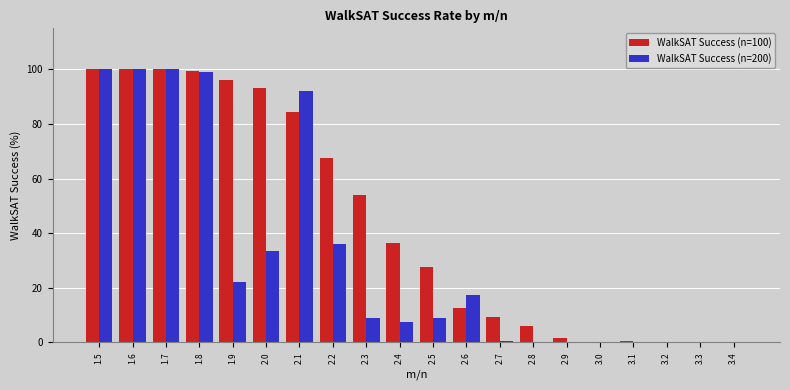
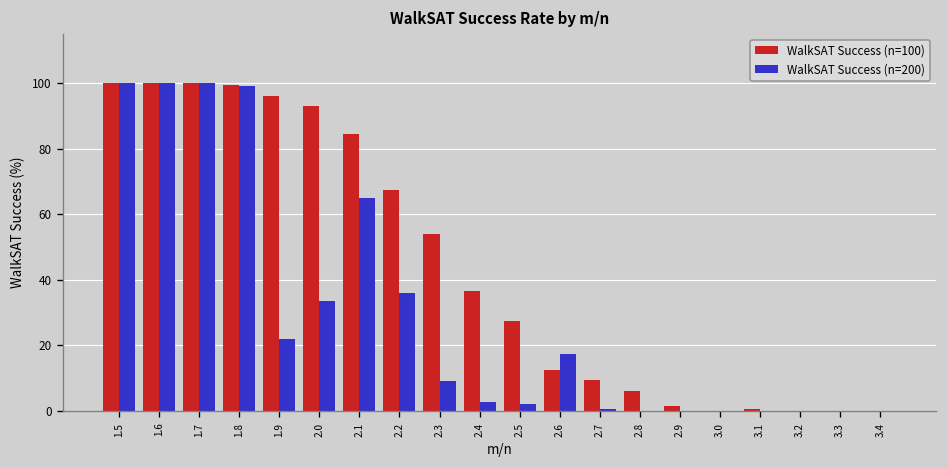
WalkSAT Success (n=200), 2.1: 92 -> 65
WalkSAT Success (n=200), 2.4: 8 -> 3
WalkSAT Success (n=200), 2.5: 9 -> 2
